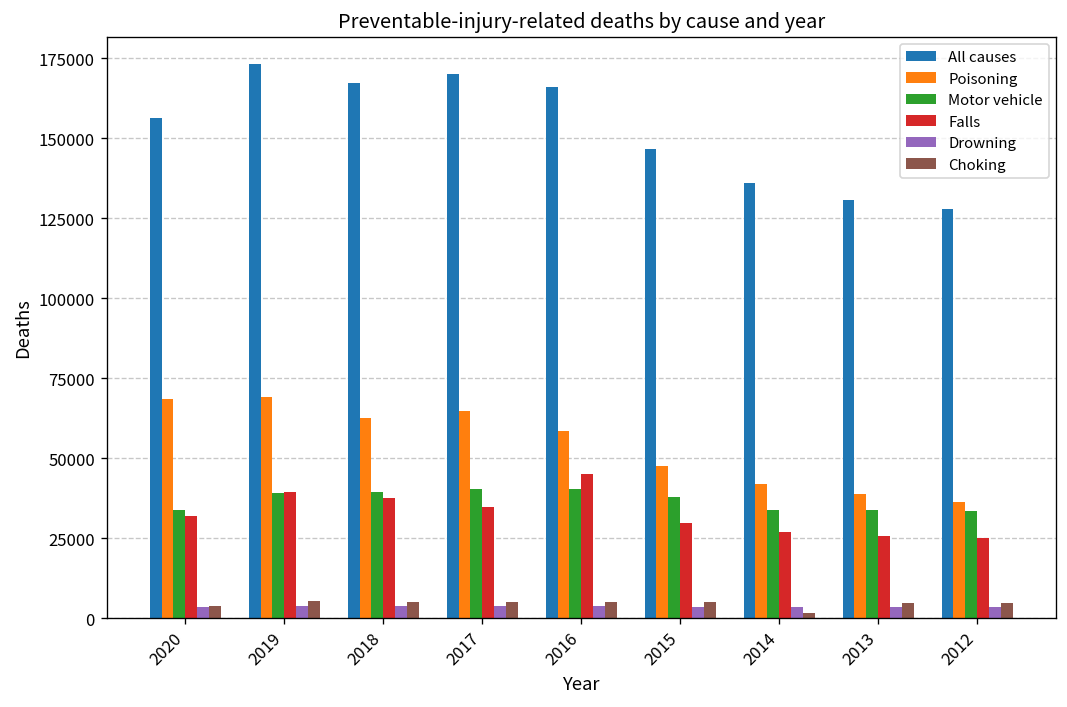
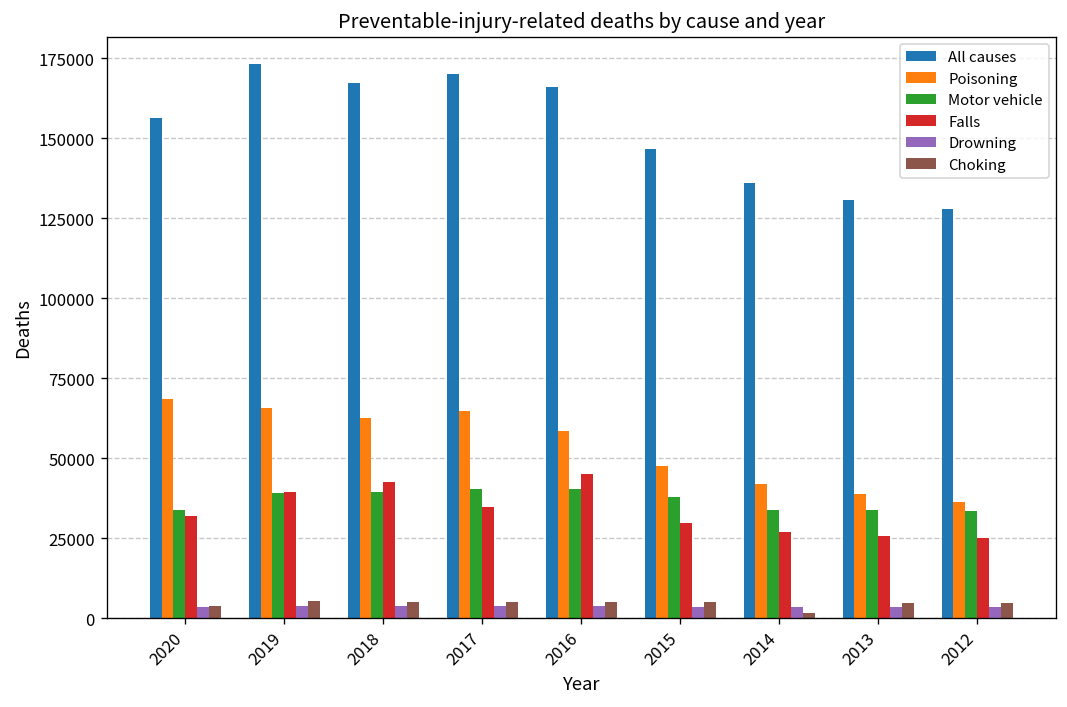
Poisoning, 2019: 69000 -> 66000
Falls, 2018: 37000 -> 42000
